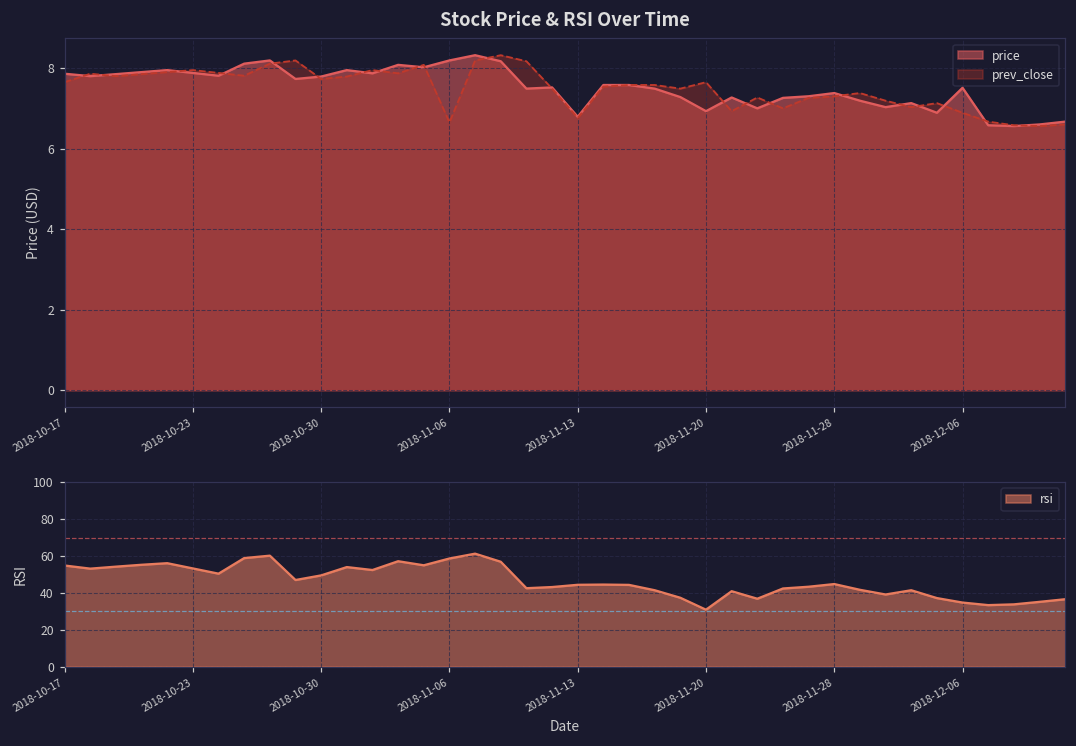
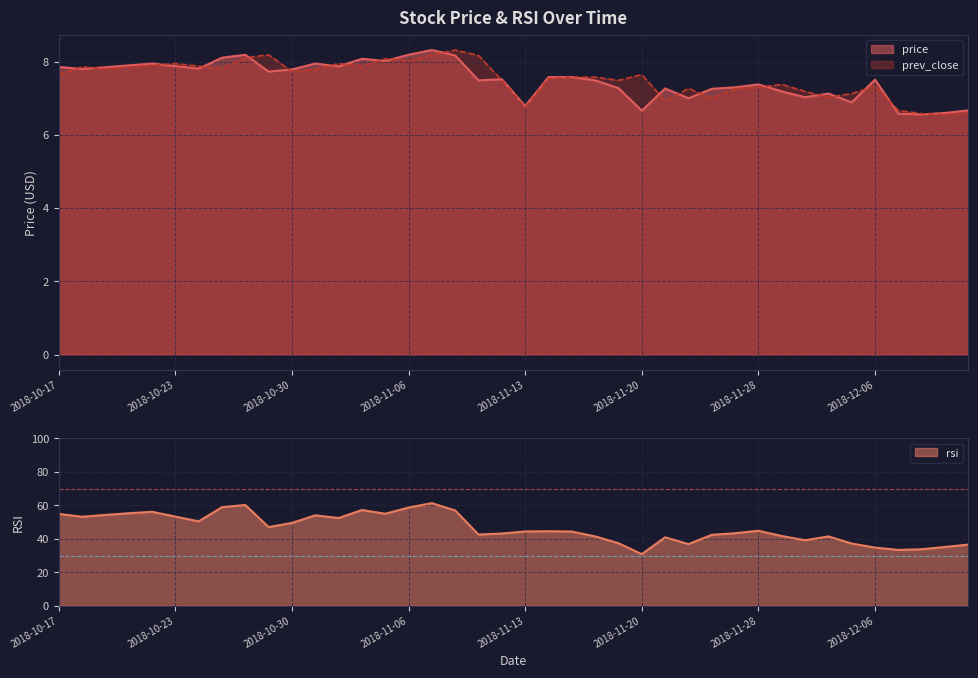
Stock Price & RSI Over Time, prev_close, 2018-11-06: 6.7 -> 8.0
Stock Price & RSI Over Time, price, 2018-11-20: 6.9 -> 6.7
Stock Price & RSI Over Time, prev_close, 2018-12-06: 6.9 -> 7.3
